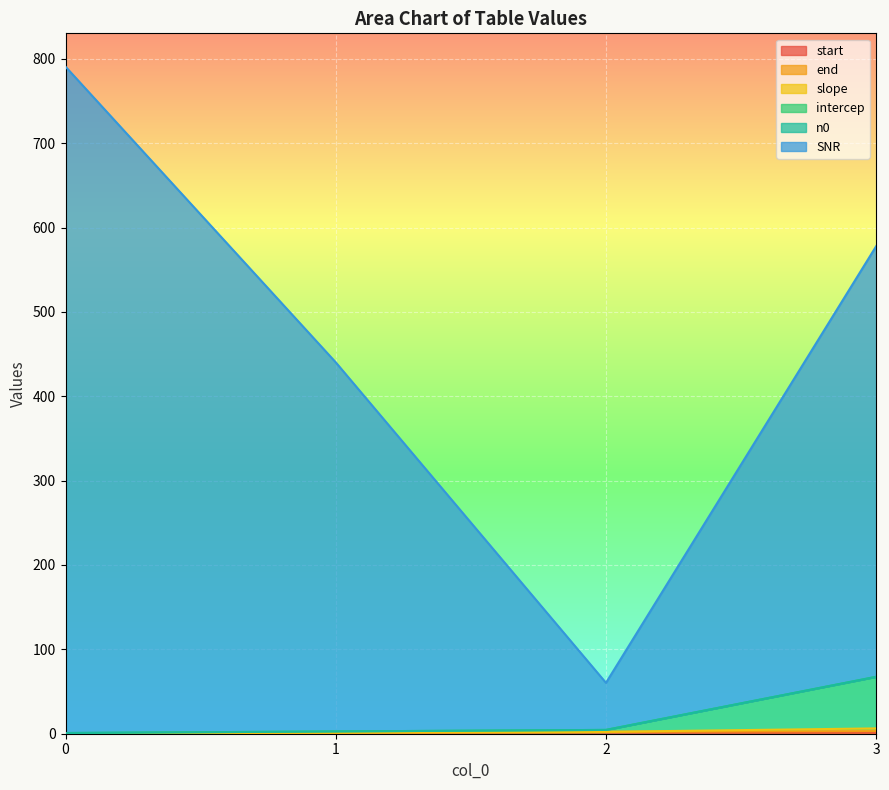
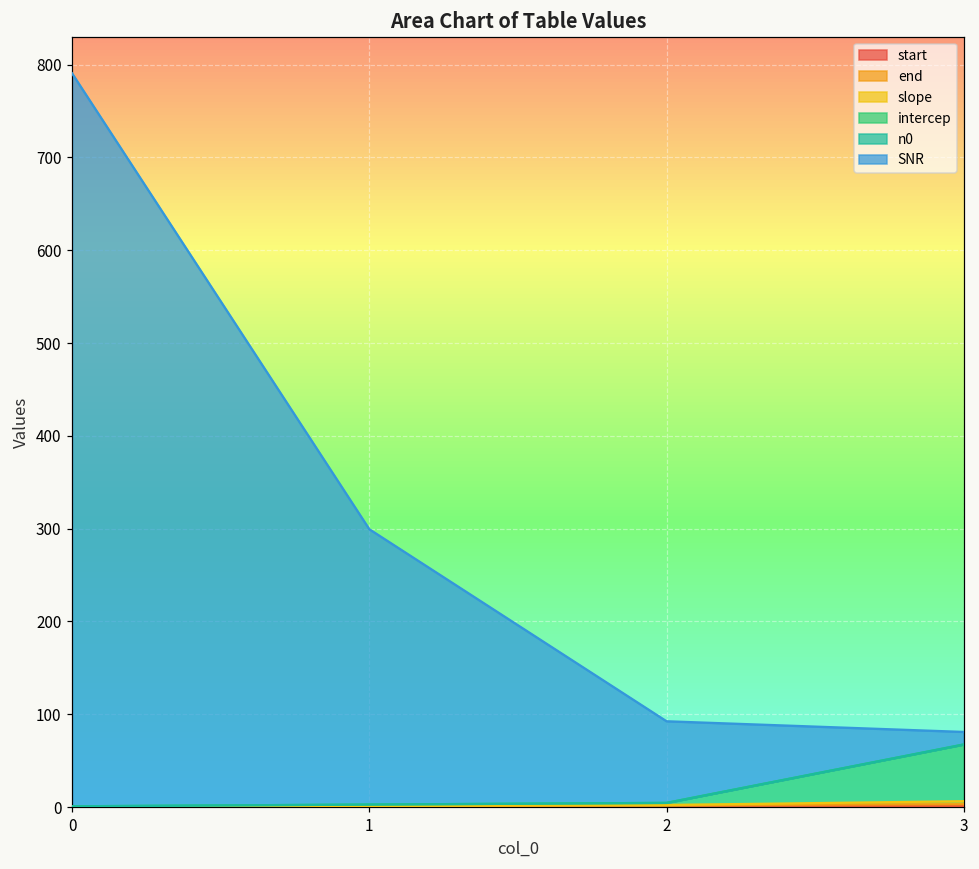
SNR, 1: 440 -> 300
SNR, 2: 60 -> 90
SNR, 3: 510 -> 10
